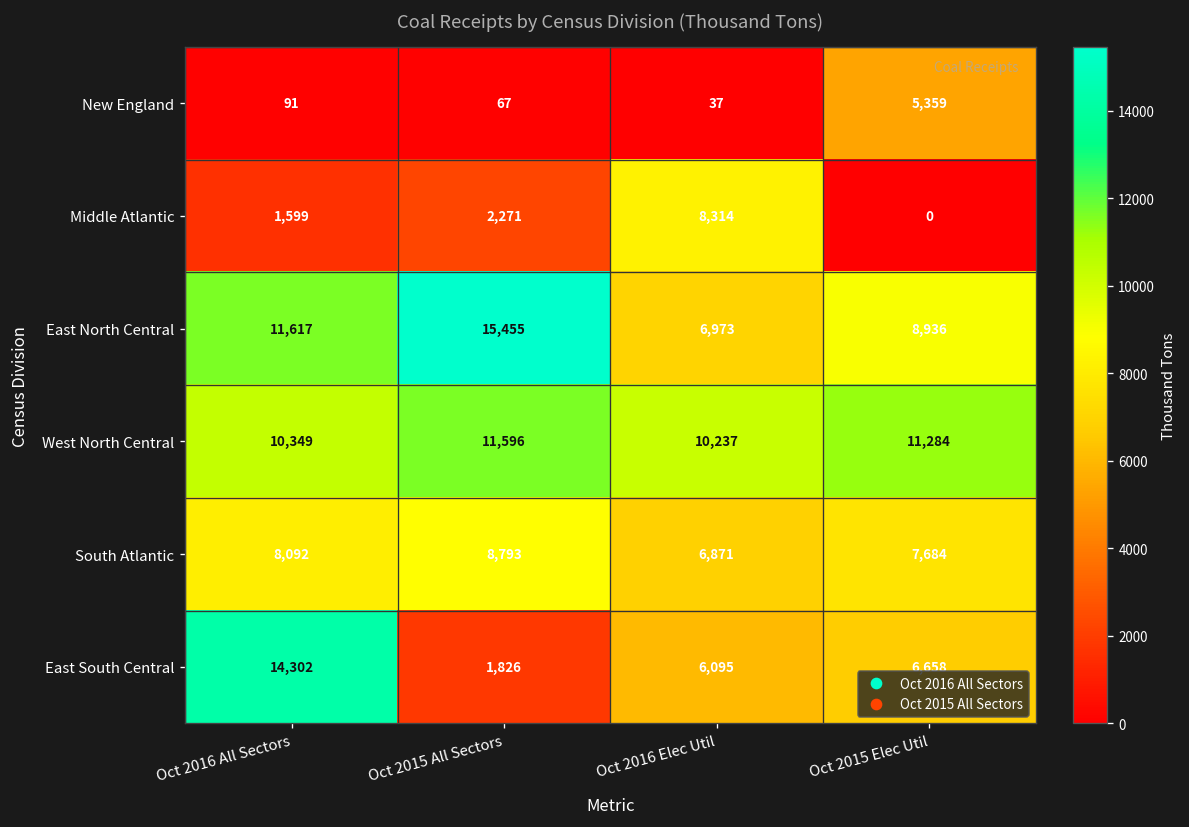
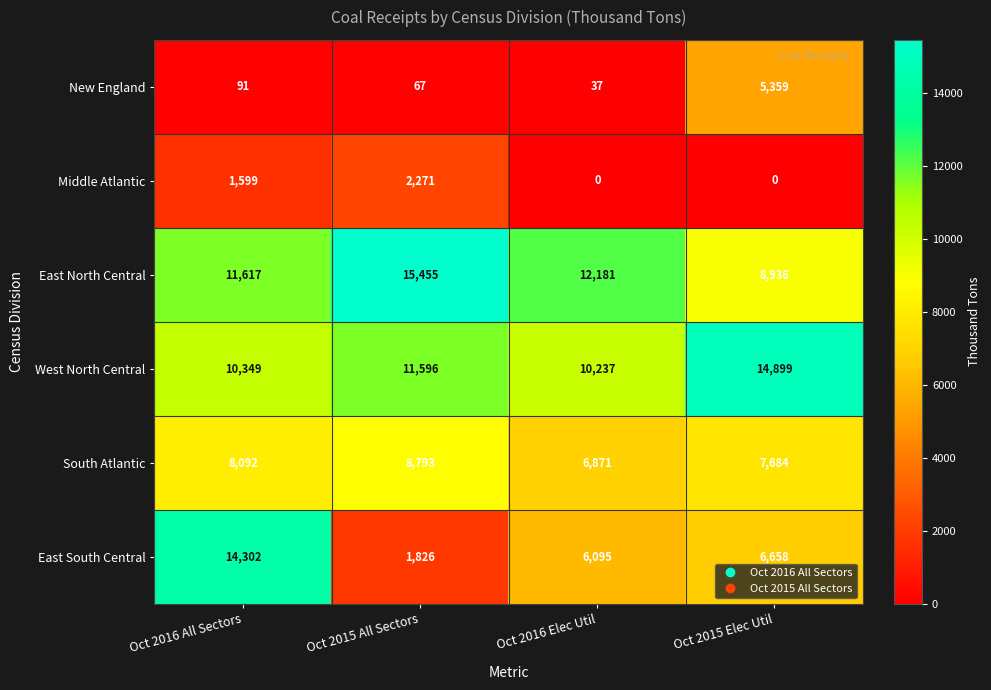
Middle Atlantic, Oct 2016 Elec Util: 8,314 -> 0
East North Central, Oct 2016 Elec Util: 6,973 -> 12,181
West North Central, Oct 2015 Elec Util: 11,284 -> 14,899
